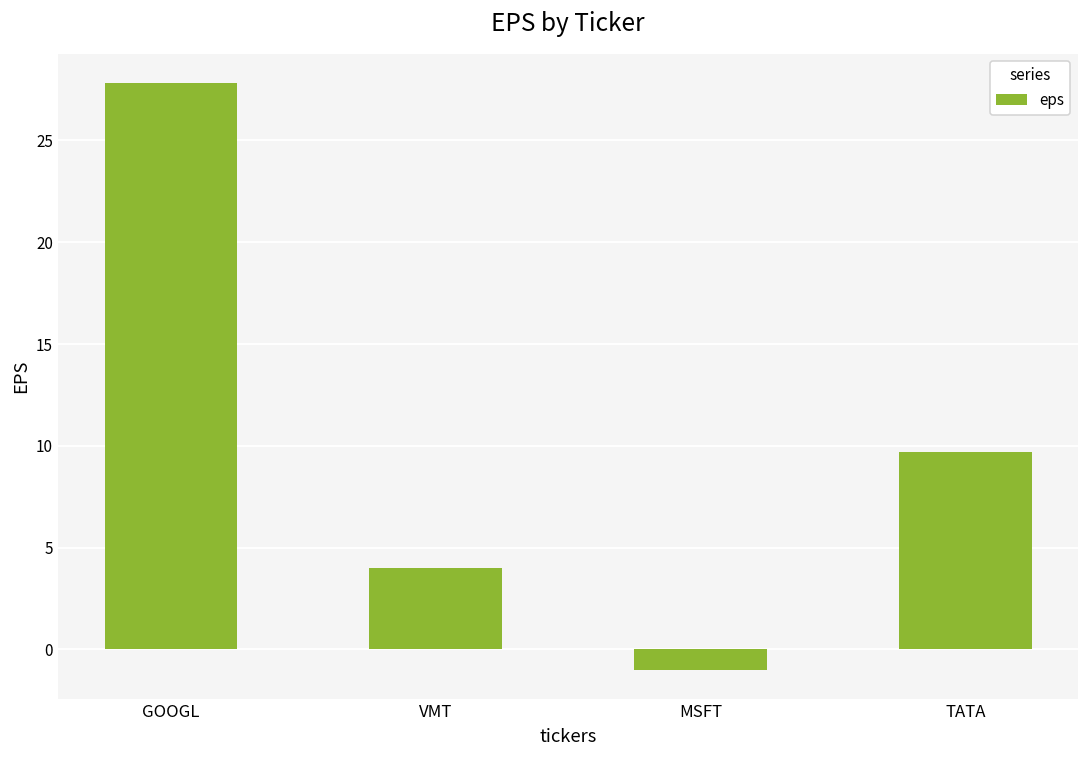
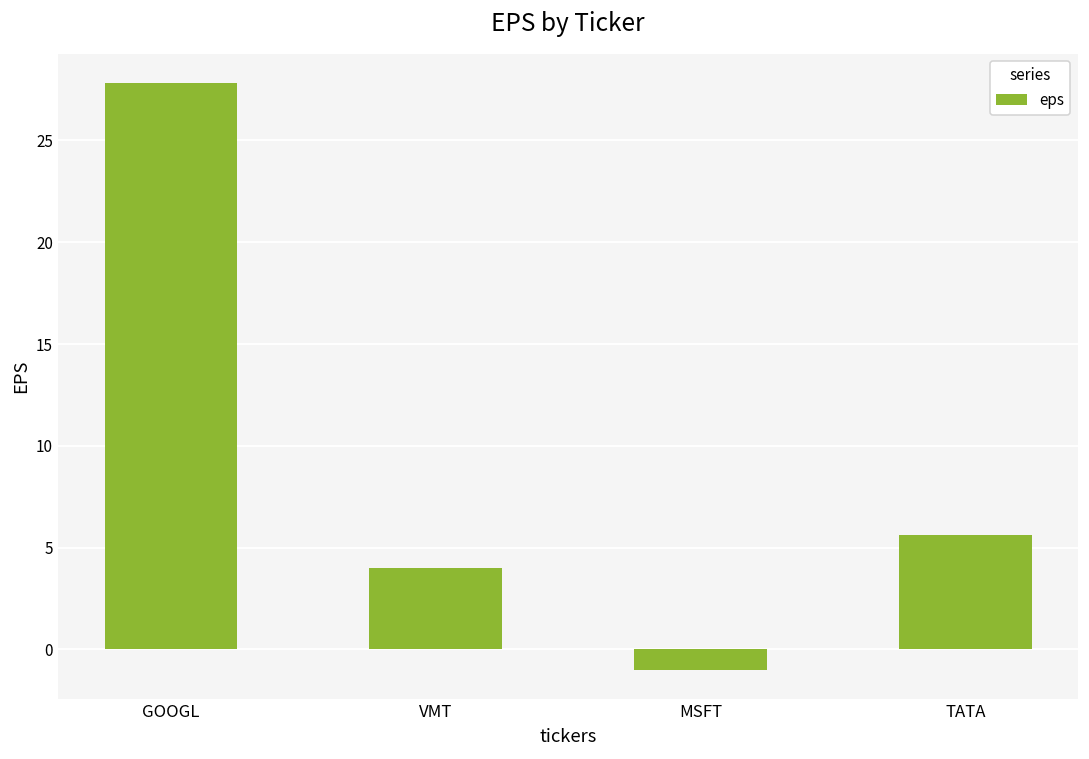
TATA: 9.7 -> 5.6
